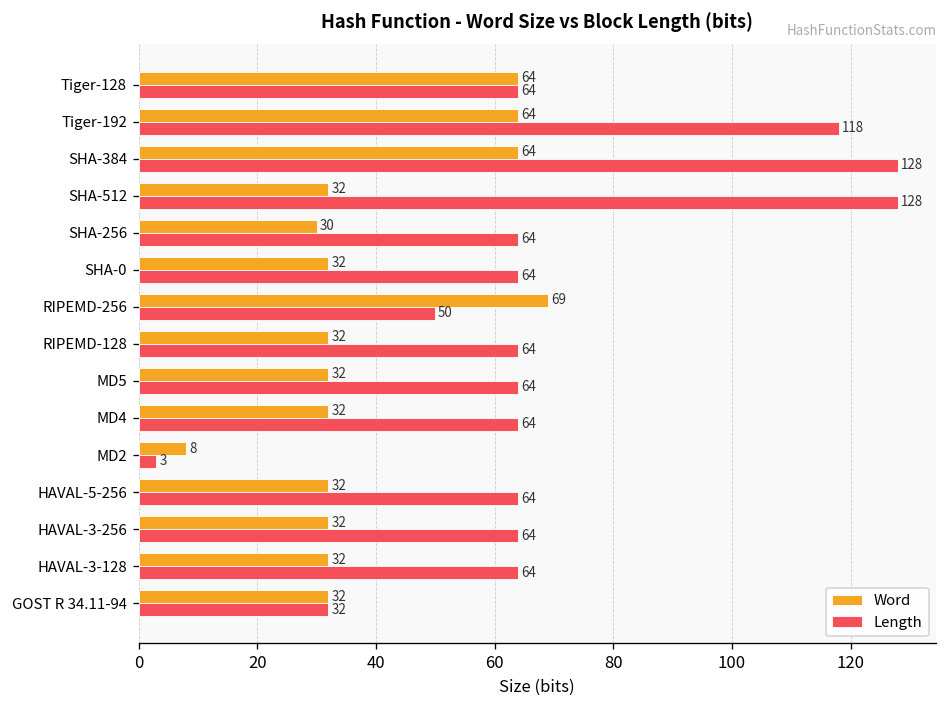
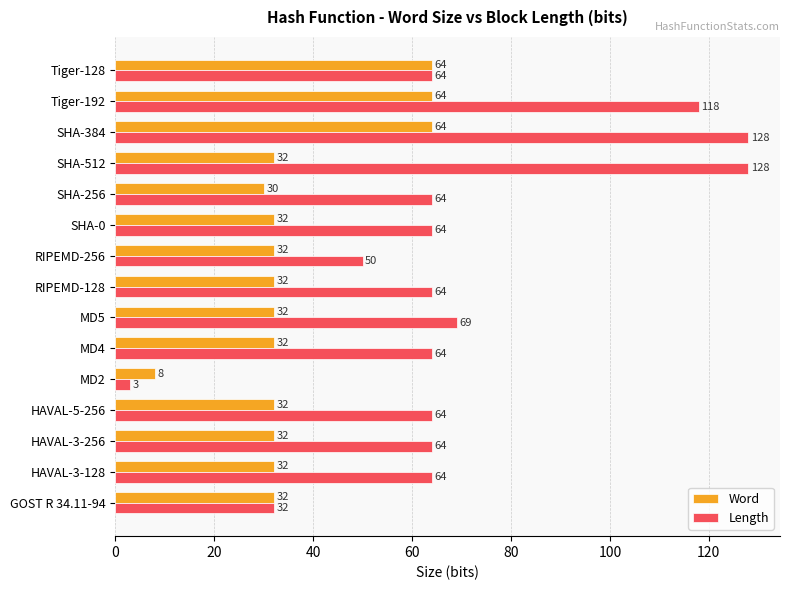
Word, RIPEMD-256: 69 -> 32
Length, MD5: 64 -> 69
